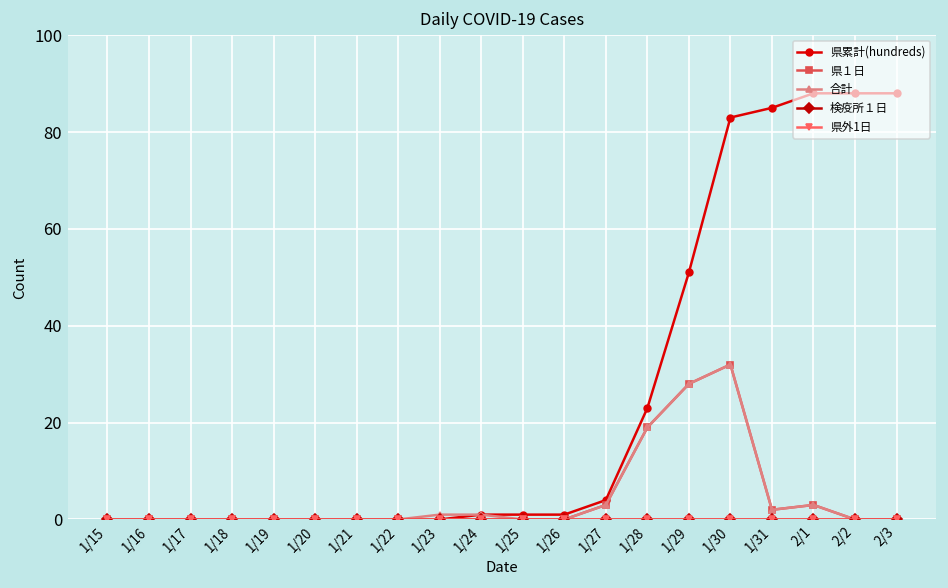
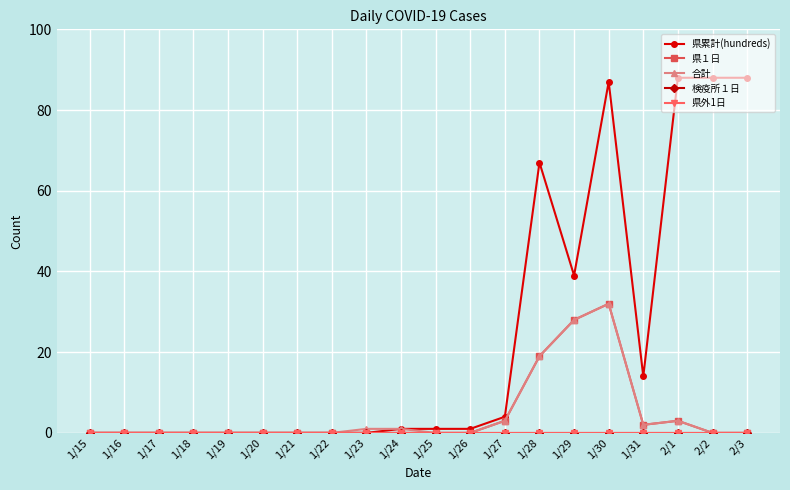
県累計(hundreds), 1/28: 23 -> 67
県累計(hundreds), 1/29: 51 -> 39
県累計(hundreds), 1/30: 83 -> 87
県累計(hundreds), 1/31: 85 -> 14
